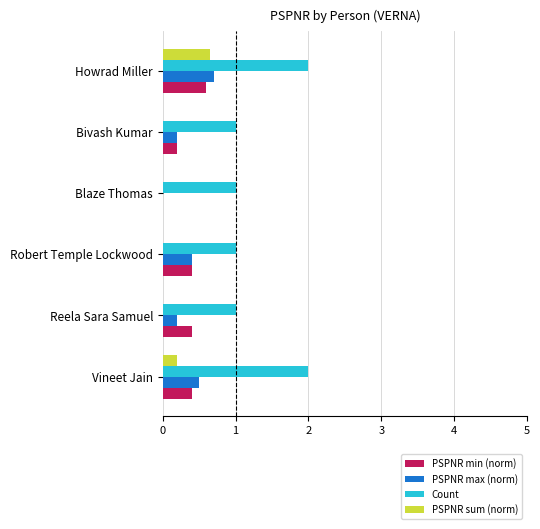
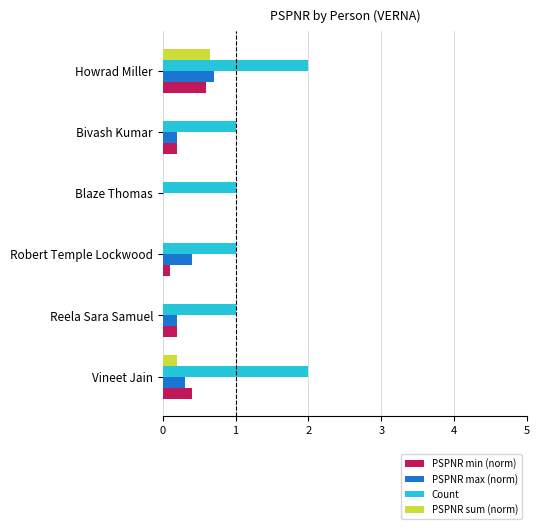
PSPNR min (norm), Robert Temple Lockwood: 0.4 -> 0.1
PSPNR min (norm), Reela Sara Samuel: 0.4 -> 0.2
PSPNR max (norm), Vineet Jain: 0.5 -> 0.3
